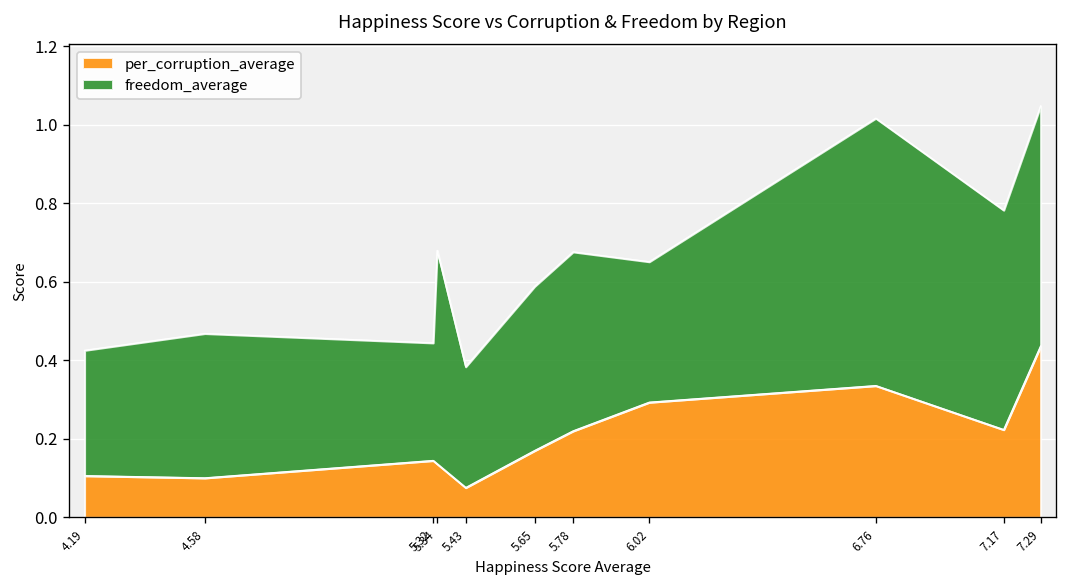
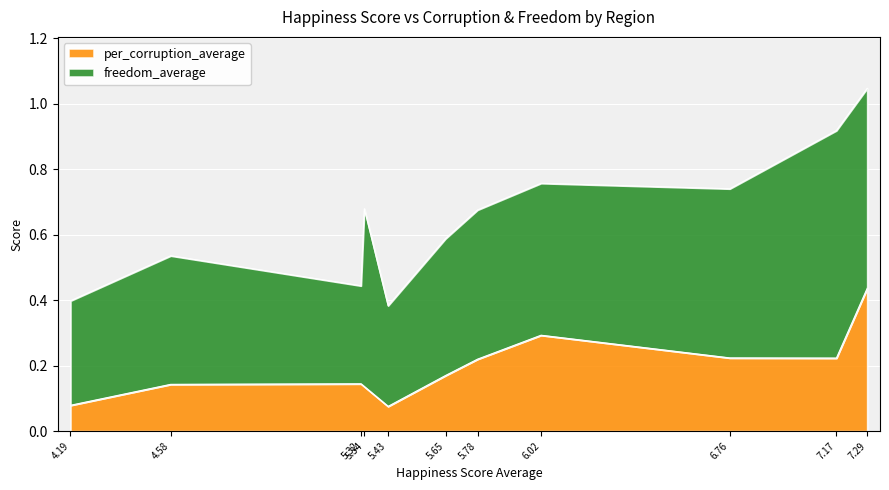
per_corruption_average, 4.19: 0.11 -> 0.08
per_corruption_average, 4.58: 0.10 -> 0.14
freedom_average, 4.58: 0.37 -> 0.39
freedom_average, 6.02: 0.36 -> 0.46
per_corruption_average, 6.76: 0.34 -> 0.22
freedom_average, 6.76: 0.68 -> 0.52
freedom_average, 7.17: 0.56 -> 0.70
